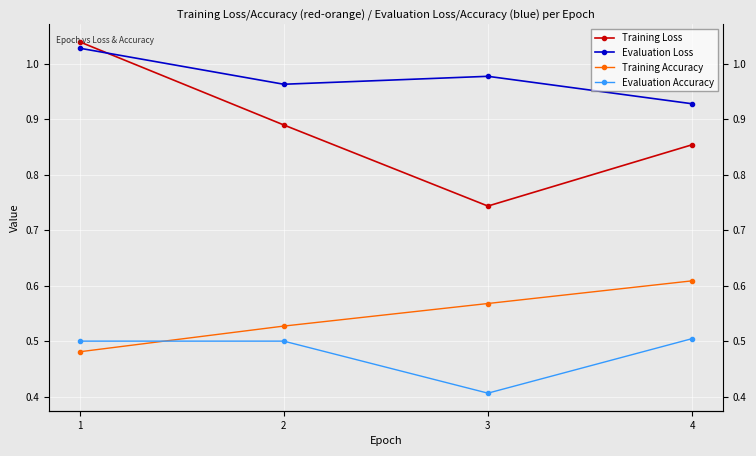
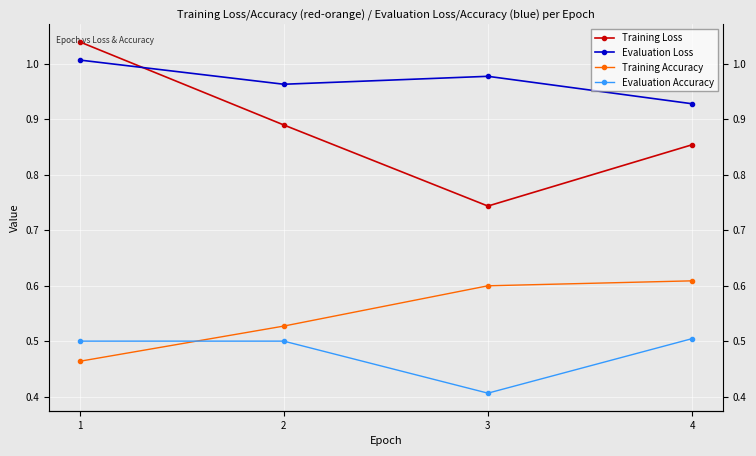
Evaluation Loss, 1: 1.03 -> 1.01
Training Accuracy, 1: 0.48 -> 0.46
Training Accuracy, 3: 0.57 -> 0.60
